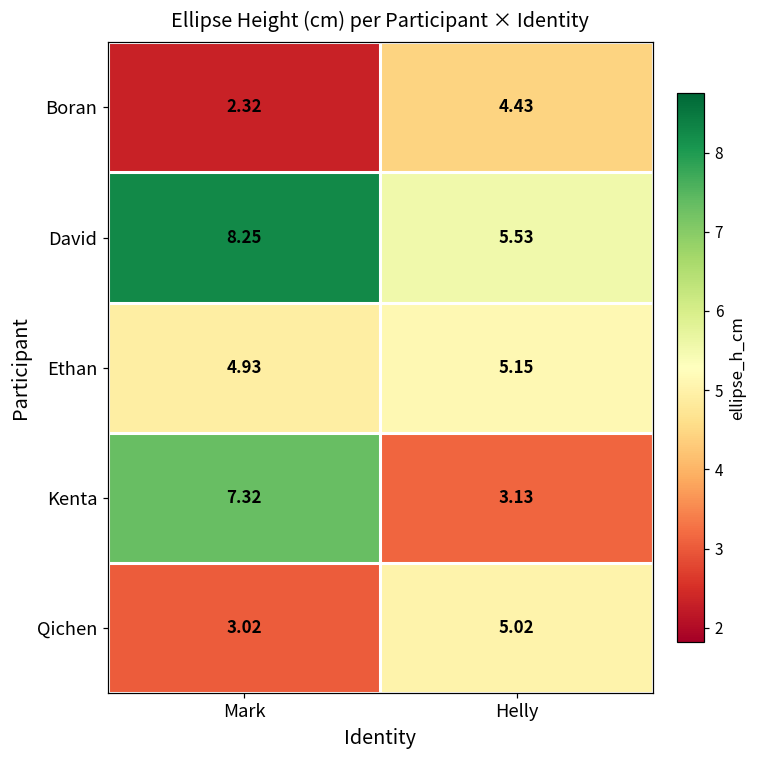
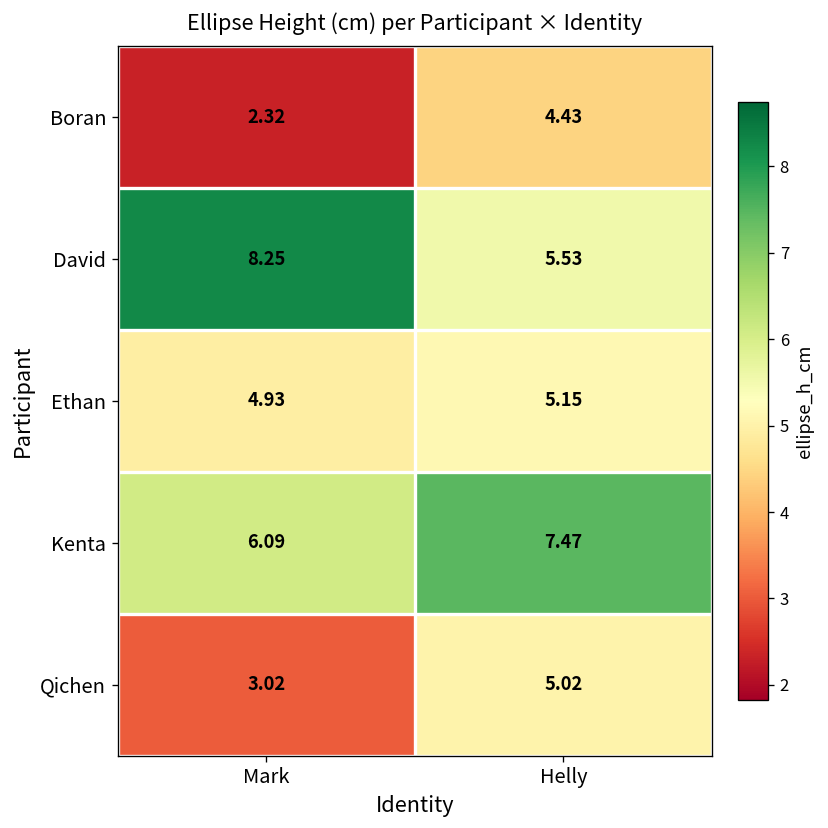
Kenta, Mark: 7.32 -> 6.09
Kenta, Helly: 3.13 -> 7.47
